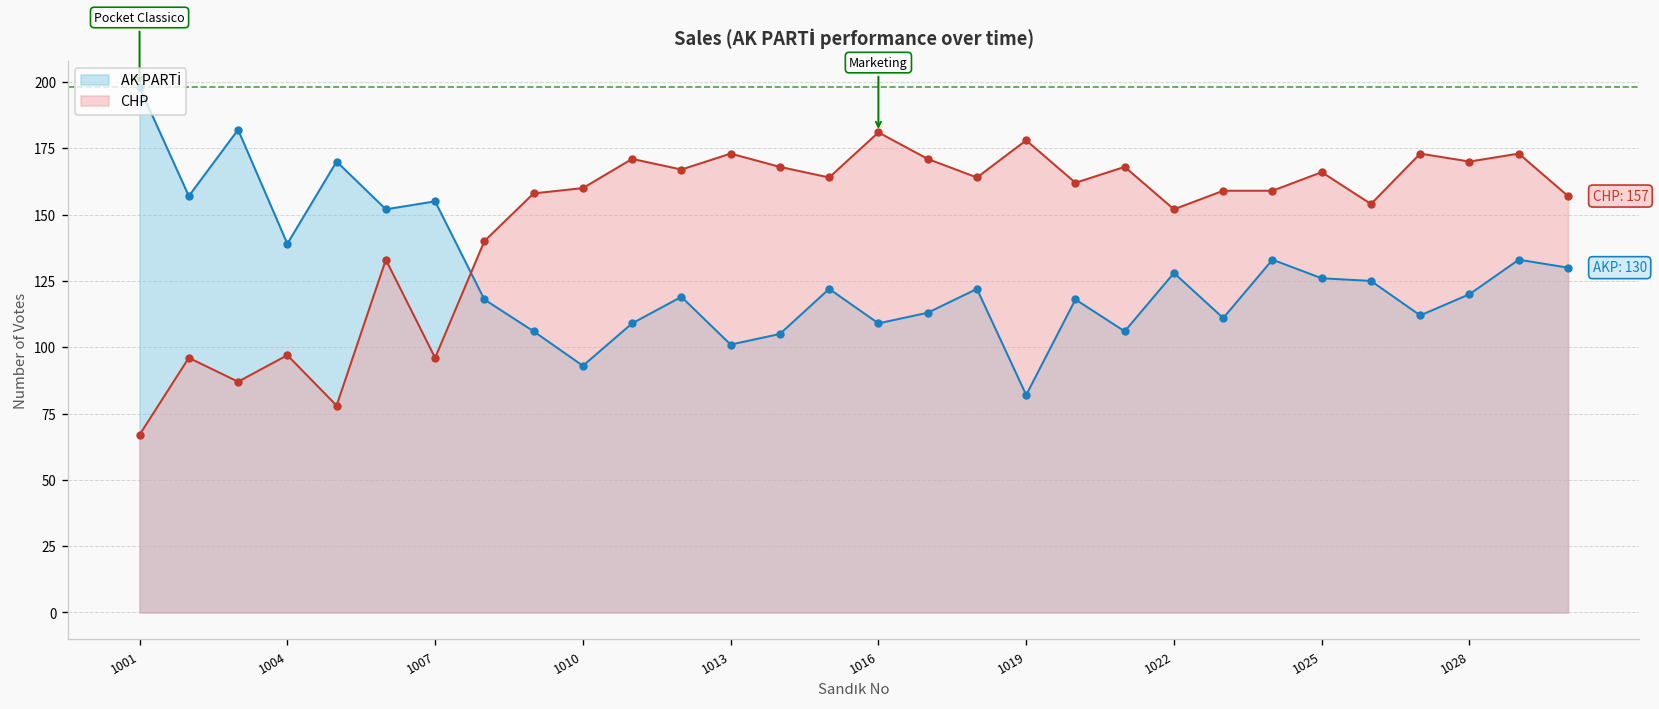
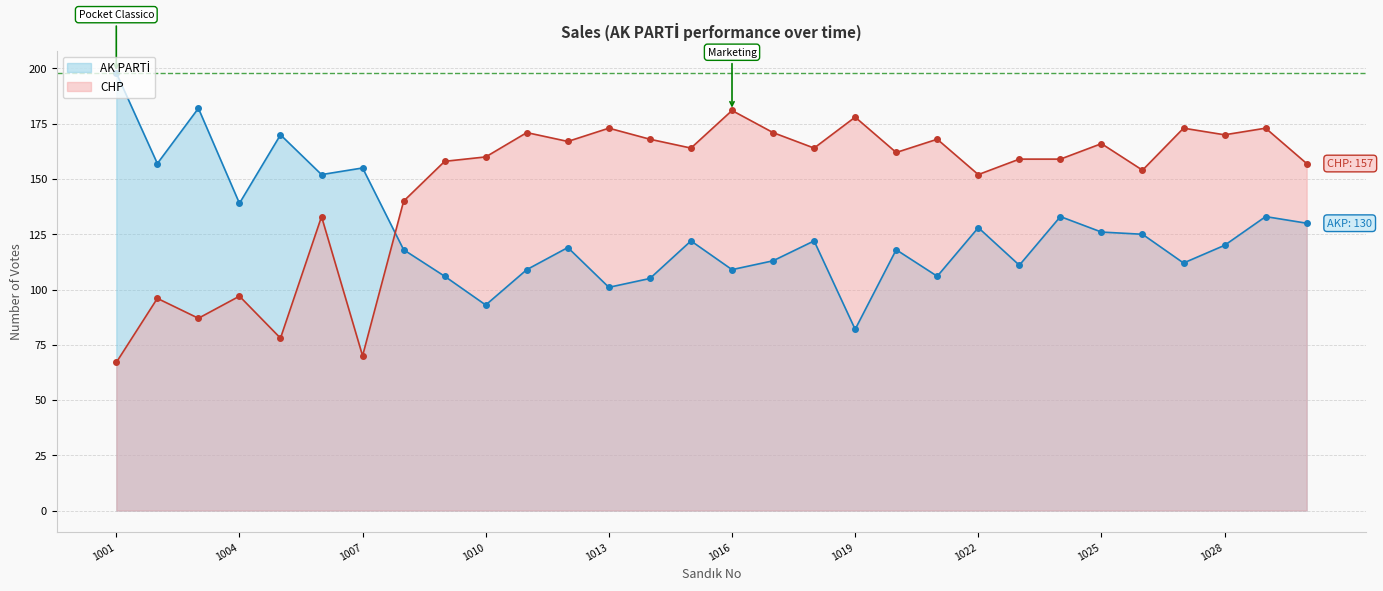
CHP, 1007: 96 -> 70
